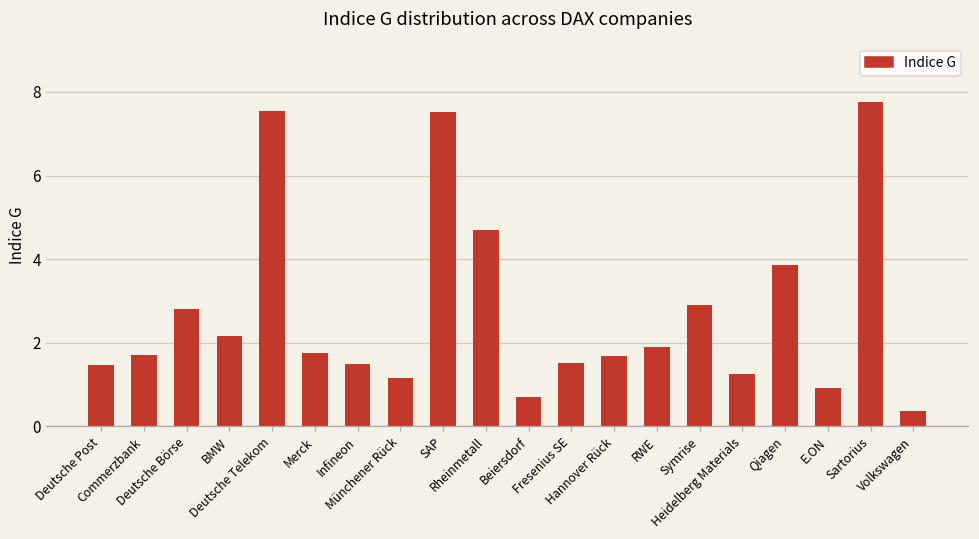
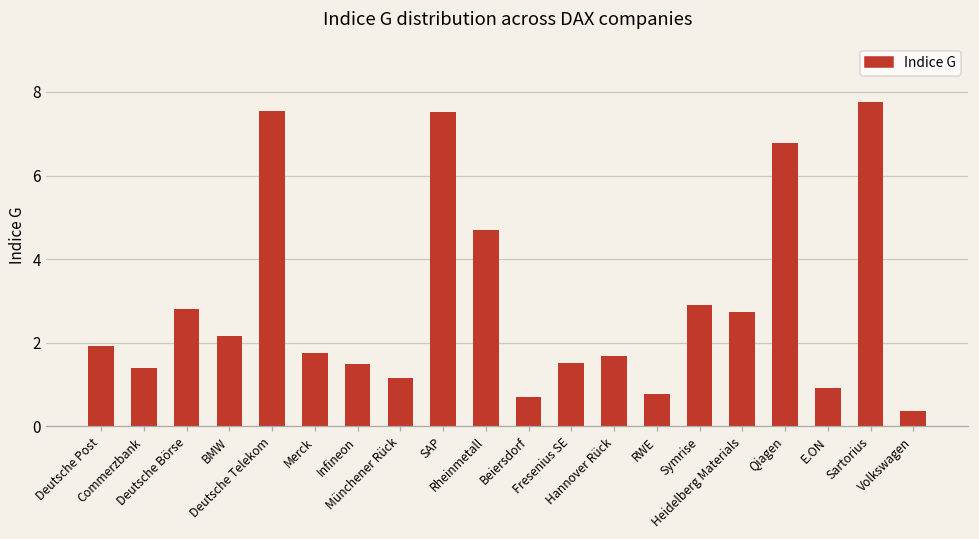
Deutsche Post: 1.5 -> 1.9
Commerzbank: 1.7 -> 1.4
RWE: 1.9 -> 0.8
Heidelberg Materials: 1.3 -> 2.7
Qiagen: 3.9 -> 6.8
